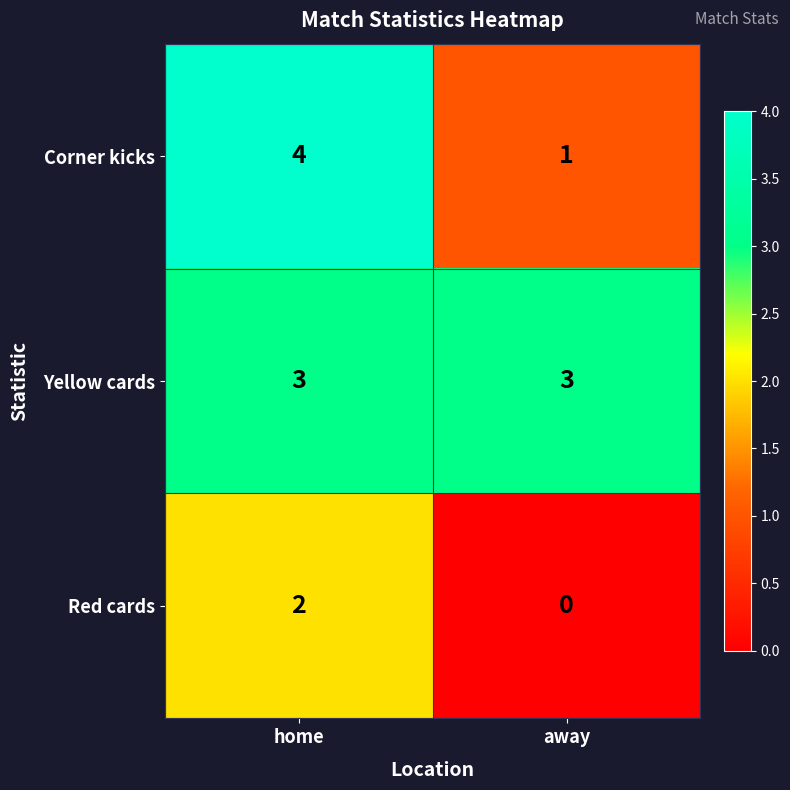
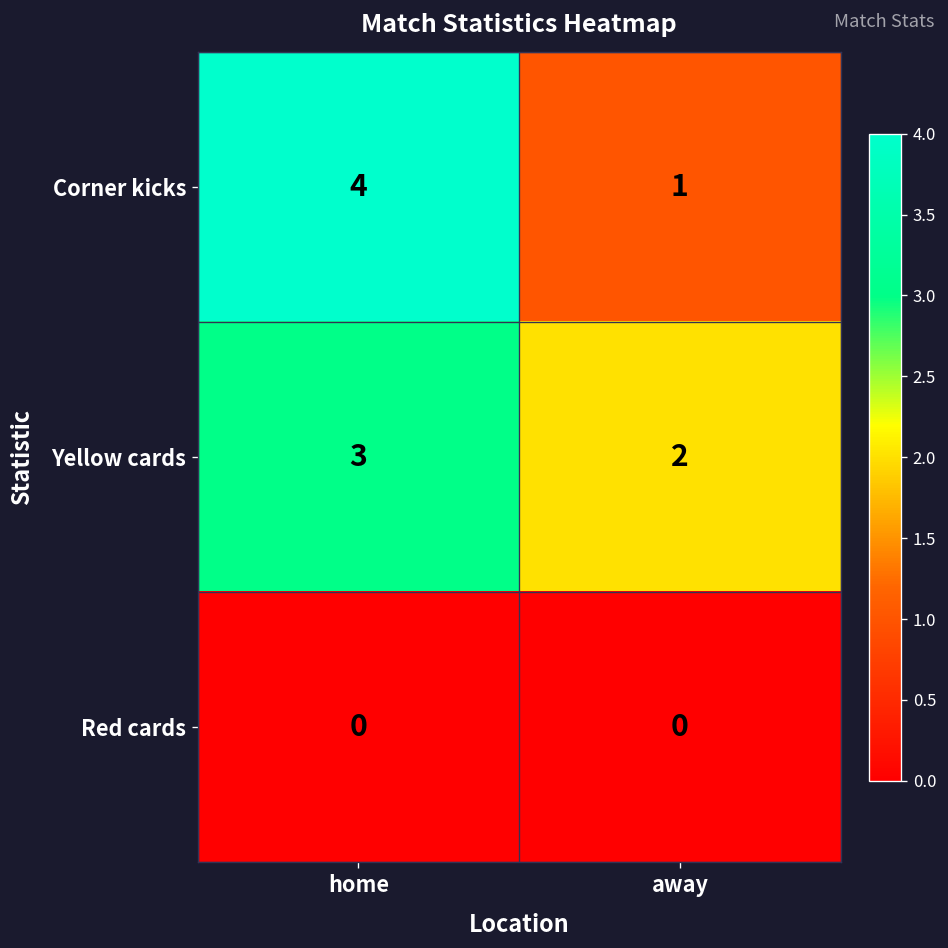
Yellow cards, away: 3 -> 2
Red cards, home: 2 -> 0
